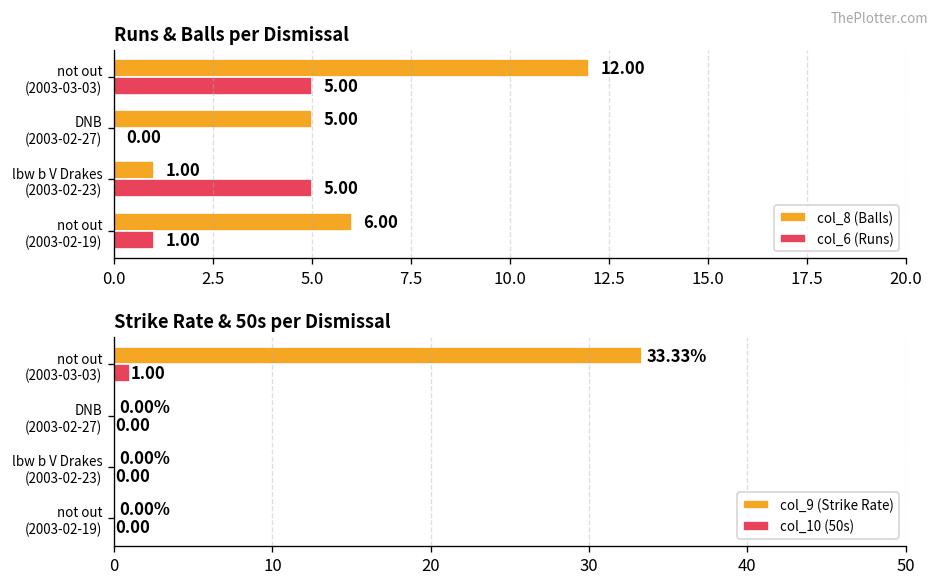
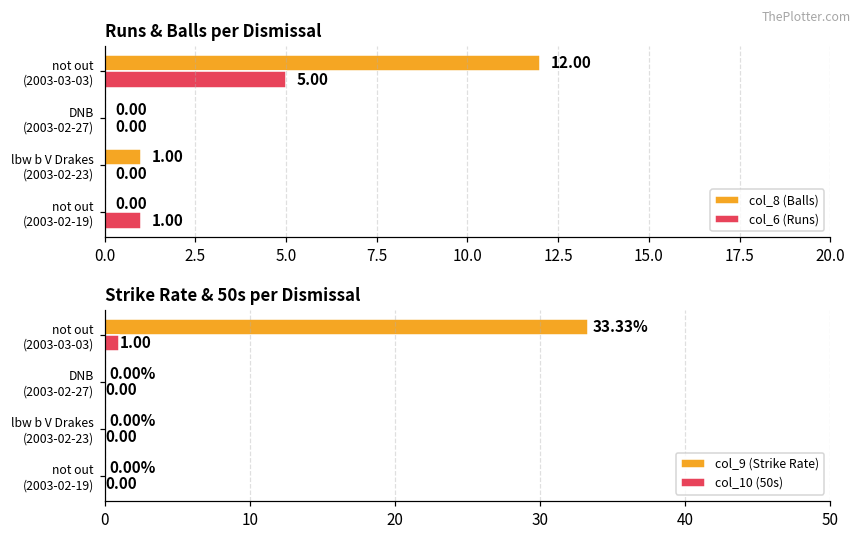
Runs & Balls per Dismissal, col_8 (Balls), DNB (2003-02-27): 5.00 -> 0.00
Runs & Balls per Dismissal, col_6 (Runs), lbw b V Drakes (2003-02-23): 5.00 -> 0.00
Runs & Balls per Dismissal, col_8 (Balls), not out (2003-02-19): 6.00 -> 0.00
